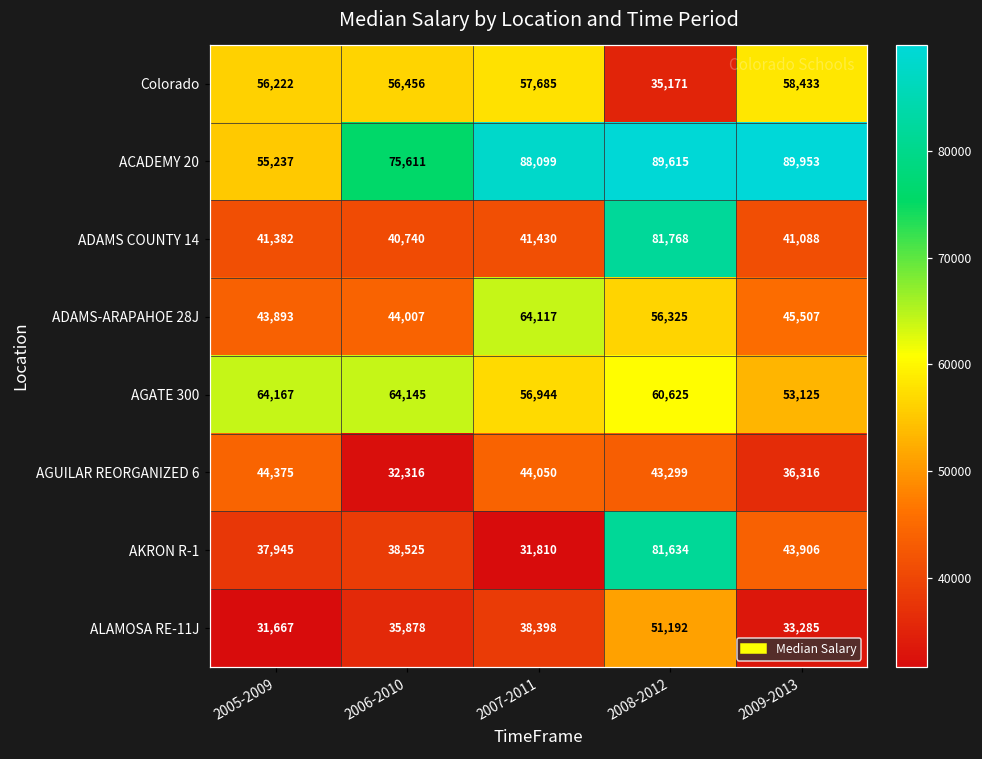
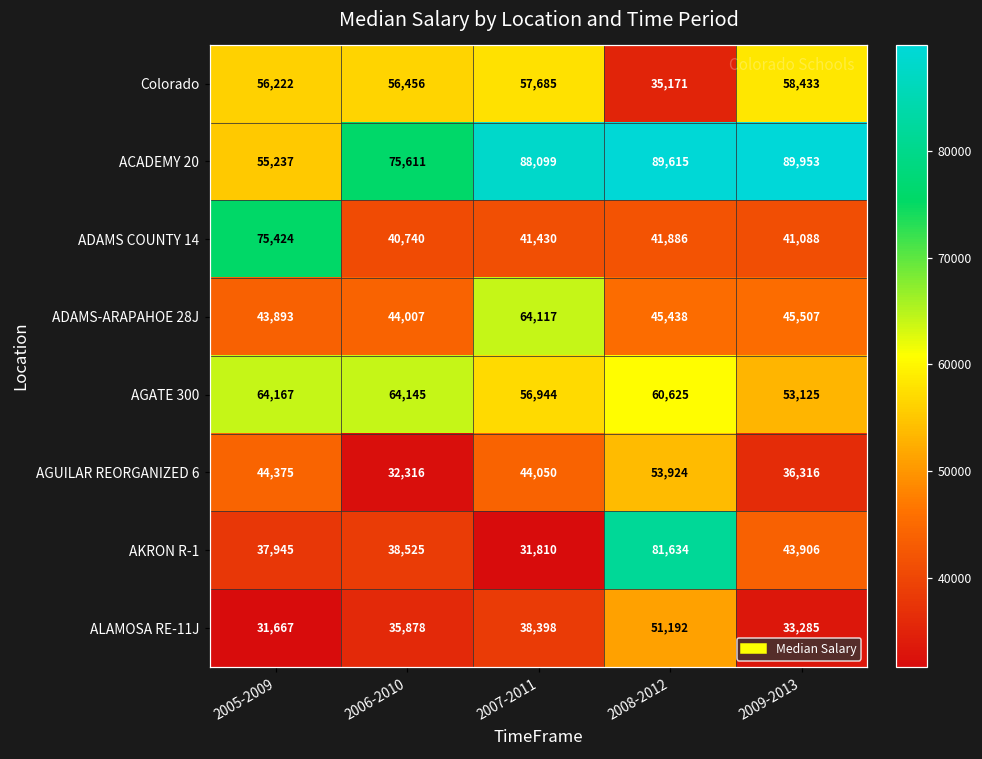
ADAMS COUNTY 14, 2005-2009: 41,382 -> 75,424
ADAMS COUNTY 14, 2008-2012: 81,768 -> 41,886
ADAMS-ARAPAHOE 28J, 2008-2012: 56,325 -> 45,438
AGUILAR REORGANIZED 6, 2008-2012: 43,299 -> 53,924
